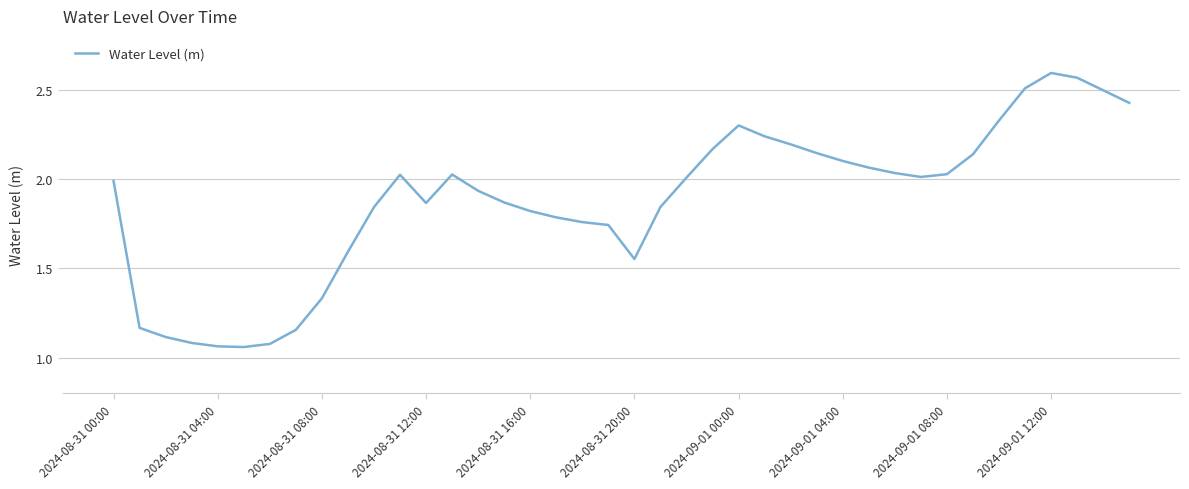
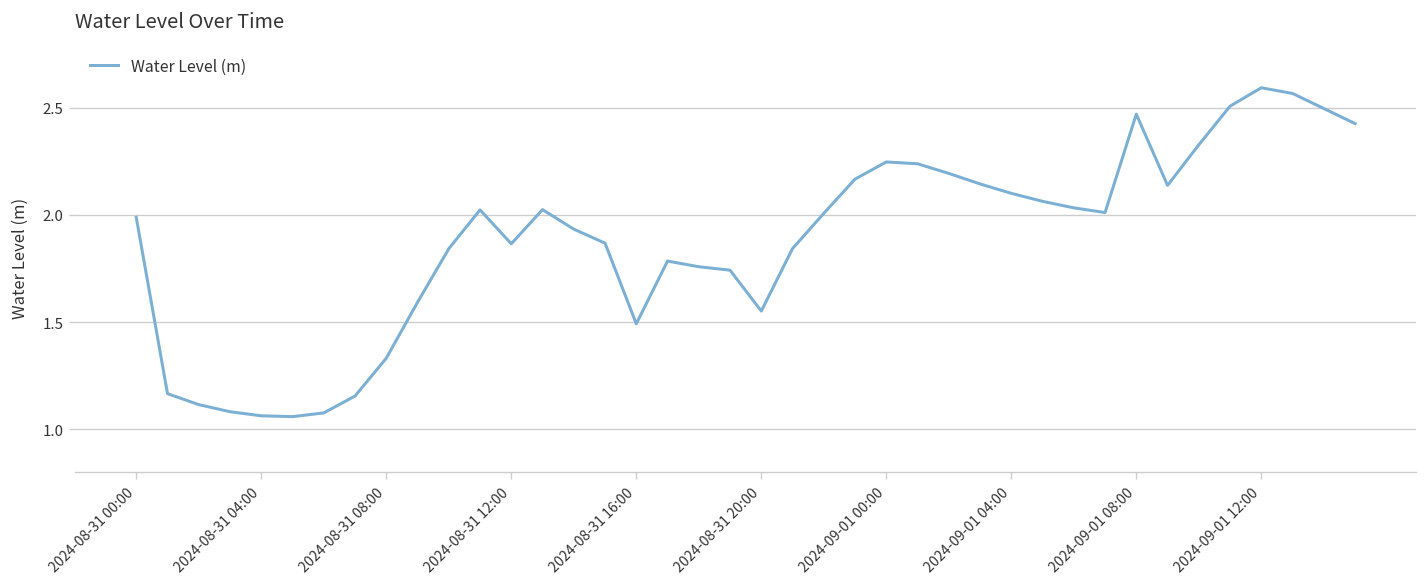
2024-08-31 16:00: 1.82 -> 1.49
2024-09-01 00:00: 2.30 -> 2.25
2024-09-01 08:00: 2.03 -> 2.47
